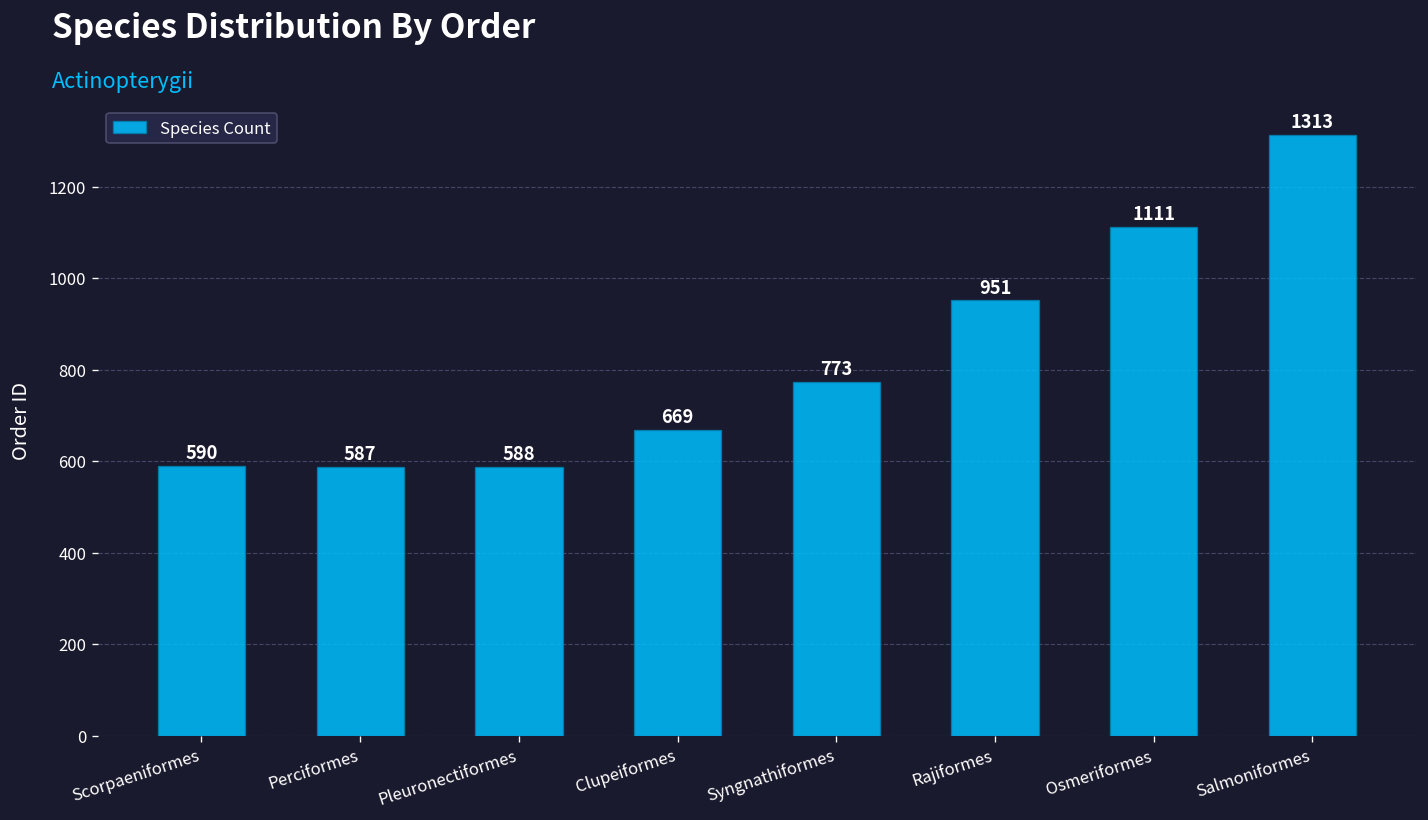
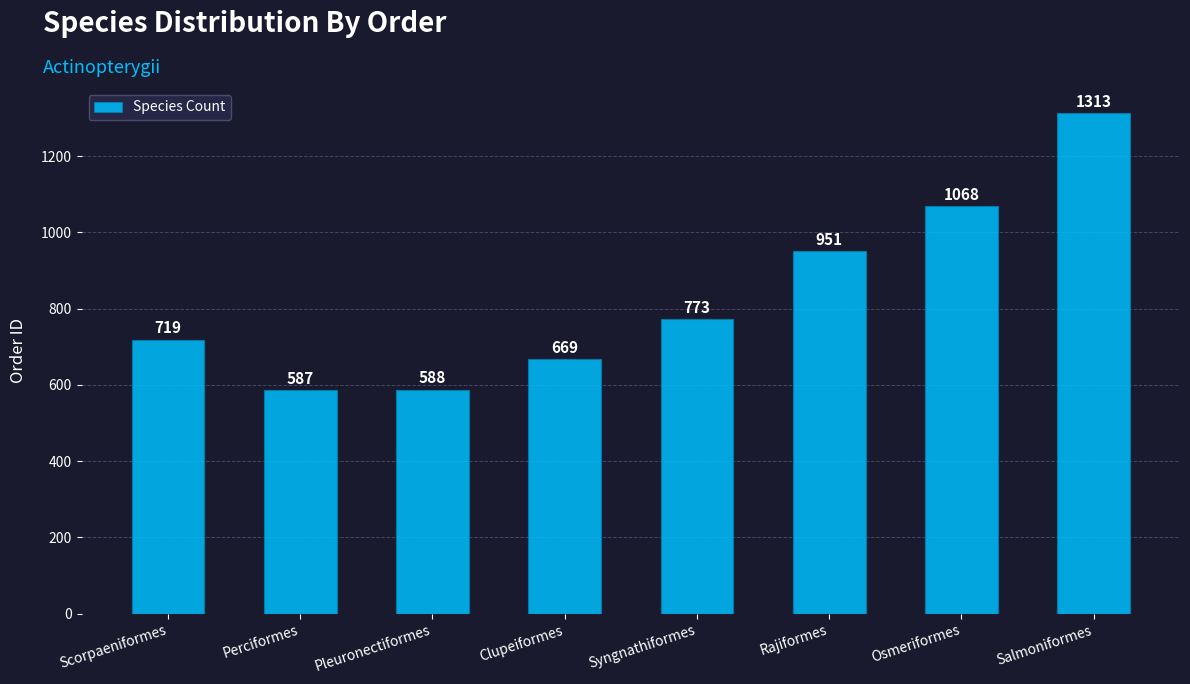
Scorpaeniformes: 590 -> 719
Osmeriformes: 1111 -> 1068
